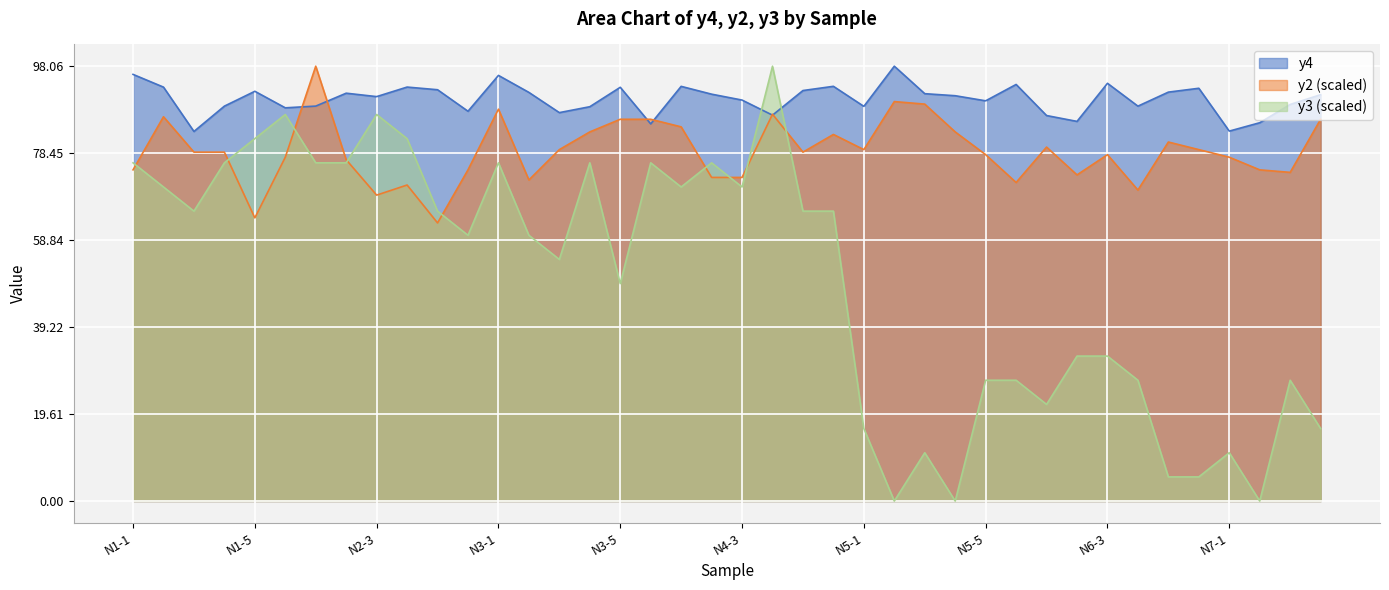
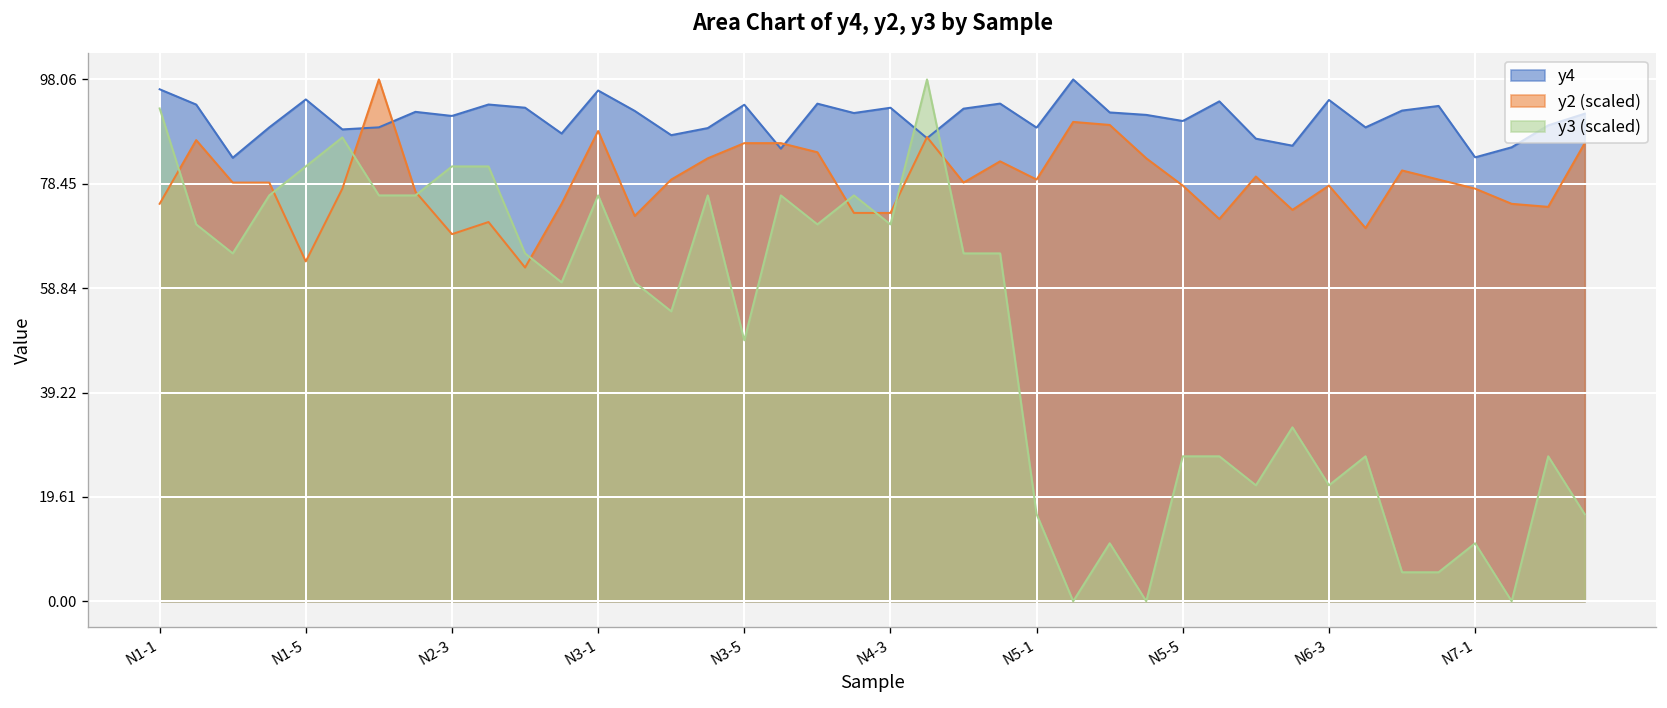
y3 (scaled), N1-1: 76 -> 93
y4, N1-5: 92 -> 94
y3 (scaled), N2-3: 87 -> 82
y4, N4-3: 90 -> 93
y3 (scaled), N6-3: 33 -> 22
